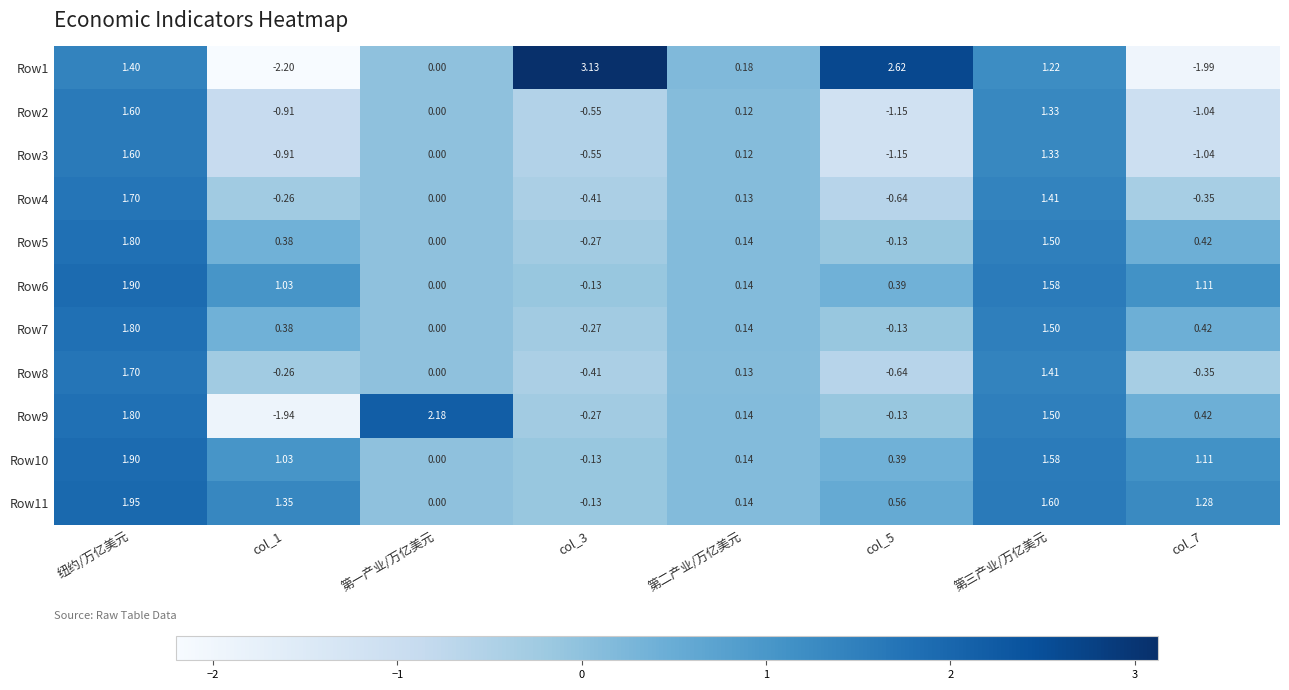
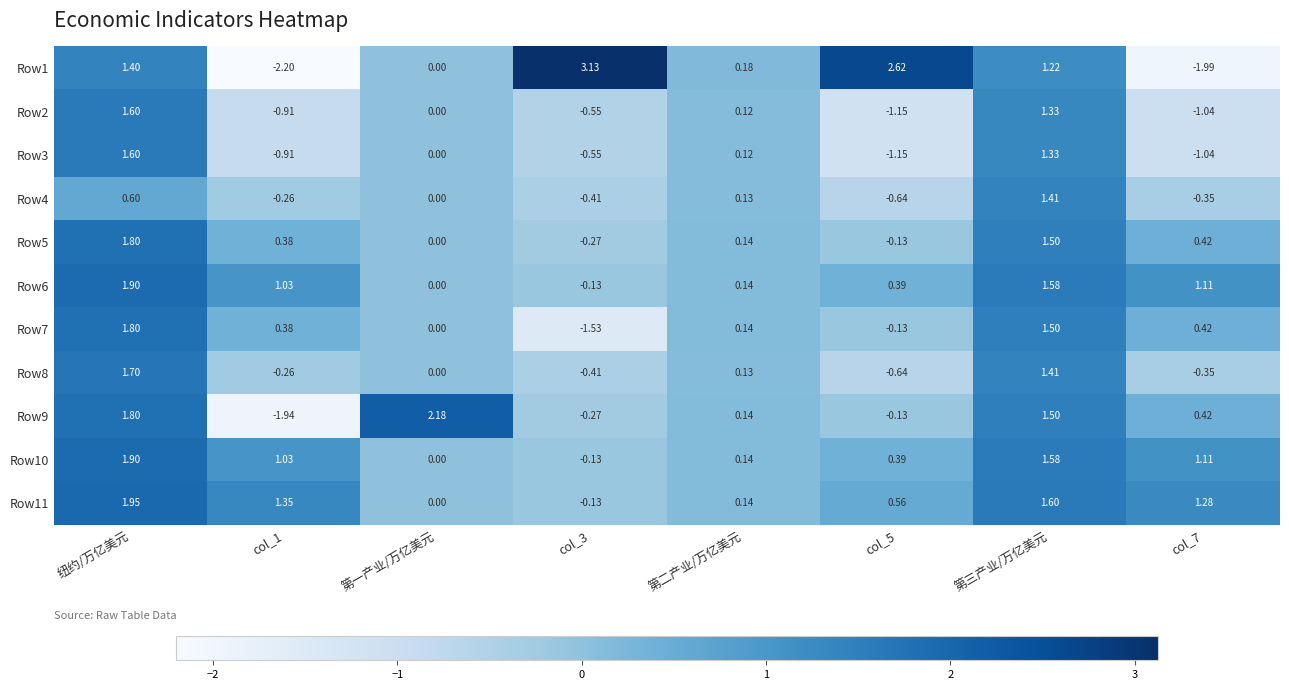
Row4, 纽约/万亿美元: 1.70 -> 0.60
Row7, col_3: -0.27 -> -1.53
